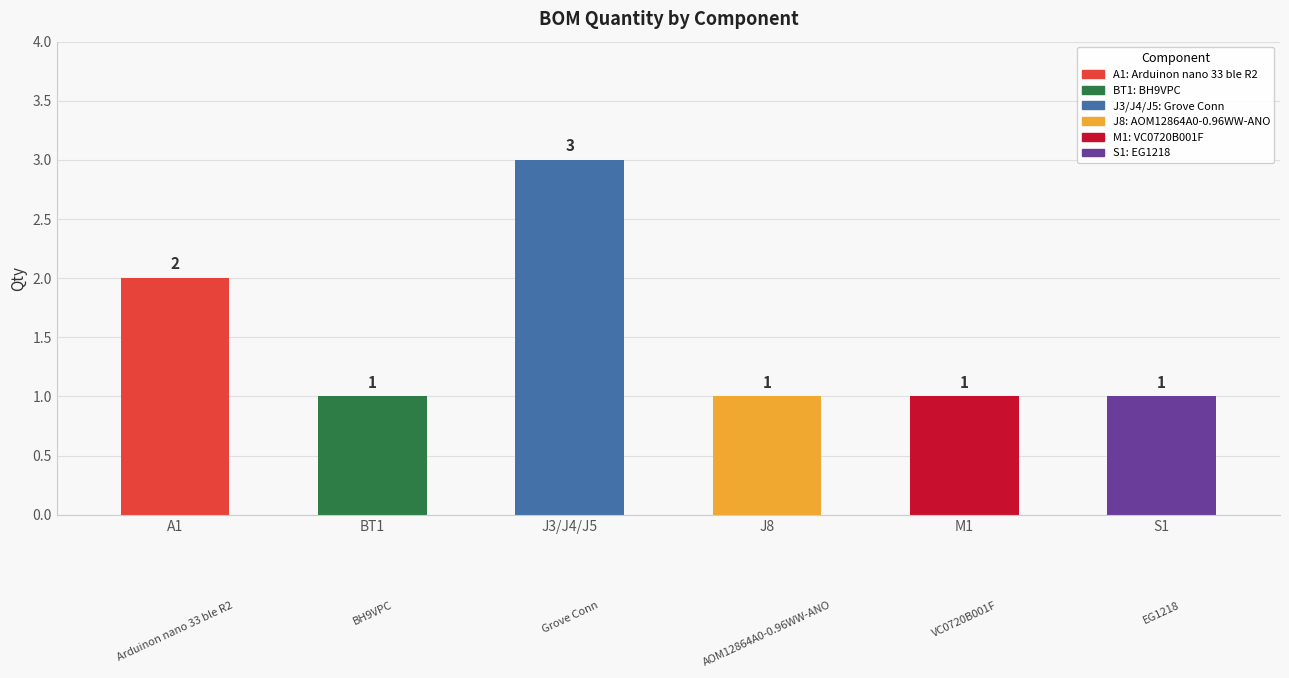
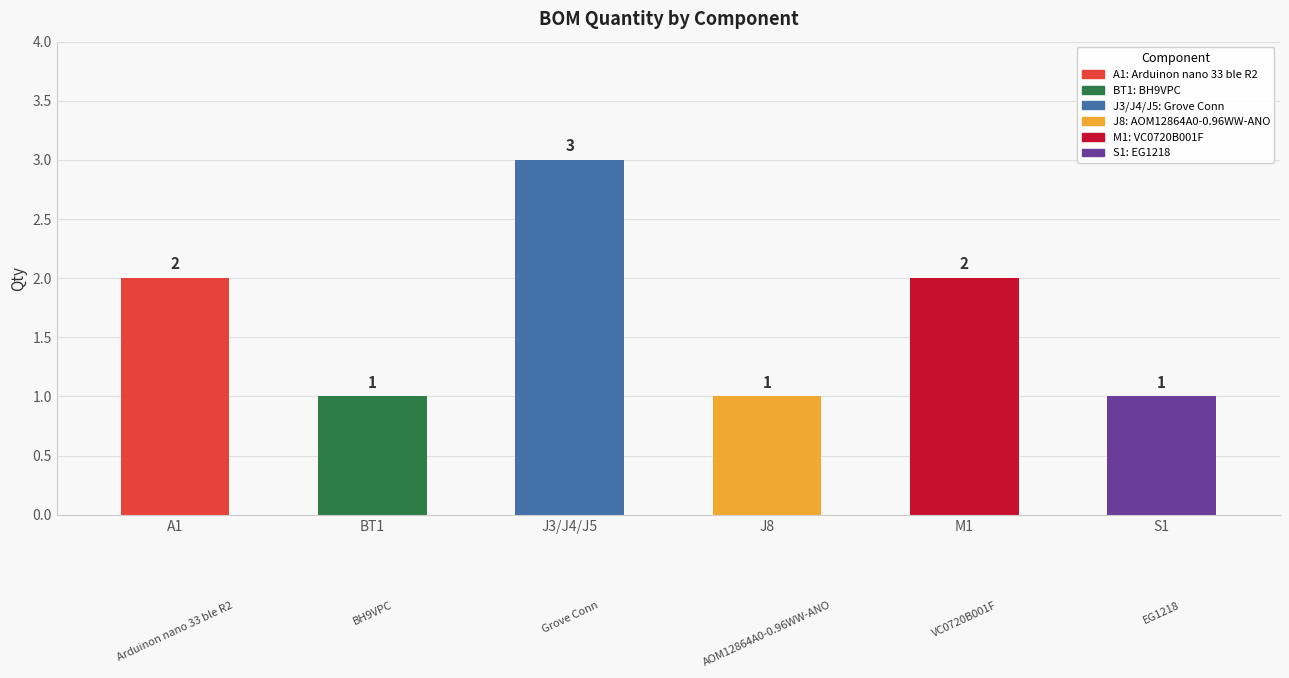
M1: 1 -> 2
